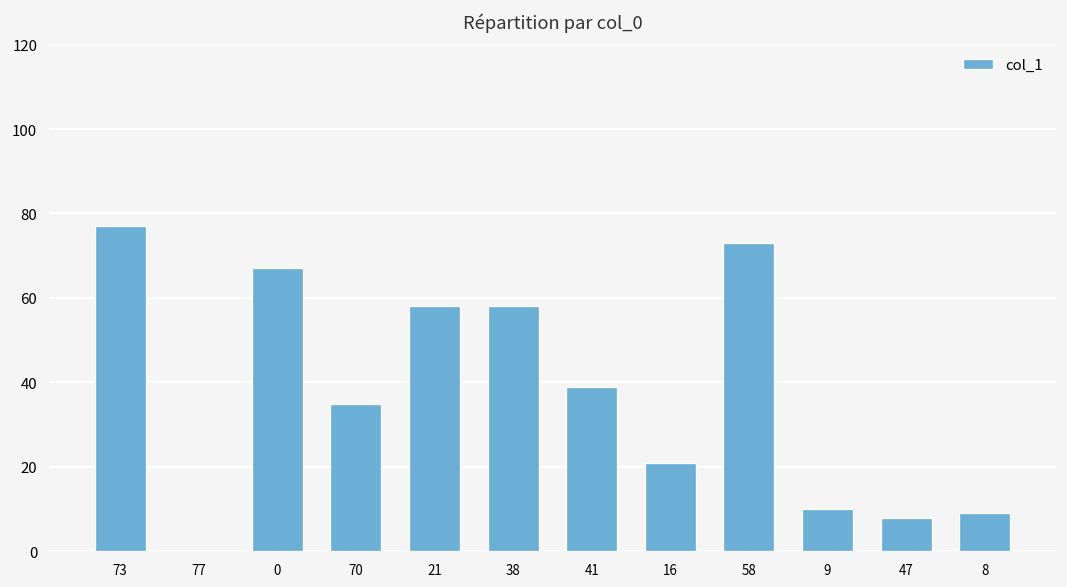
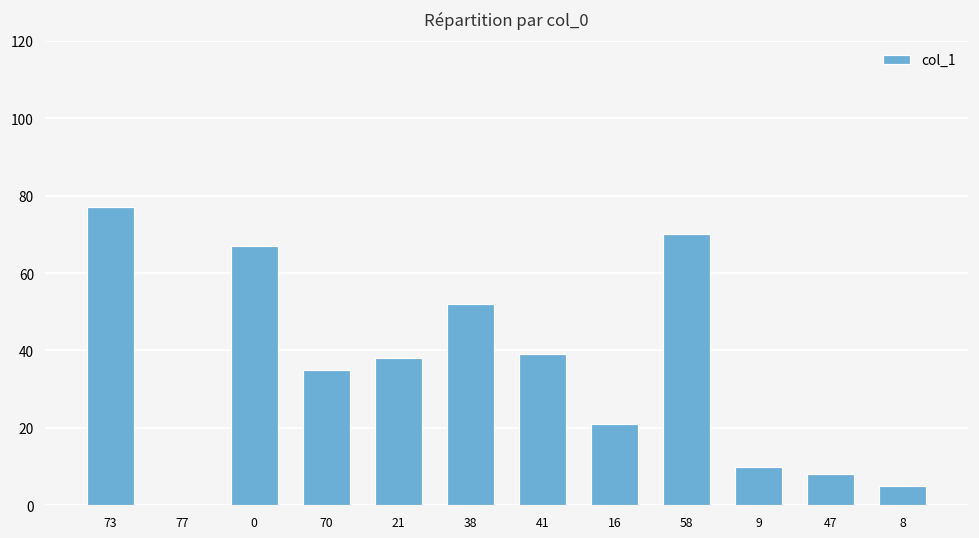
21: 58 -> 38
38: 58 -> 52
58: 73 -> 70
8: 9 -> 5
